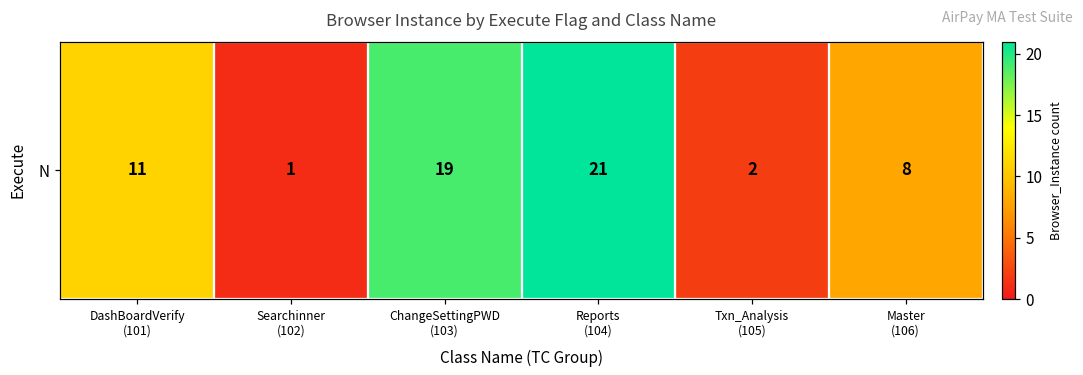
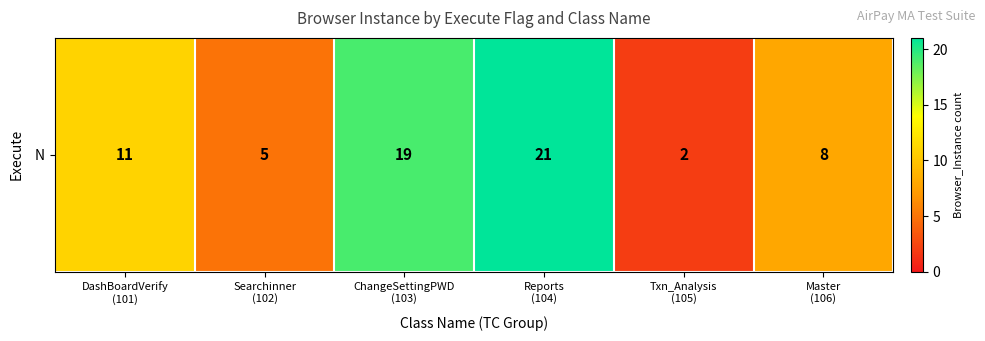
N, Searchinner (102): 1 -> 5
